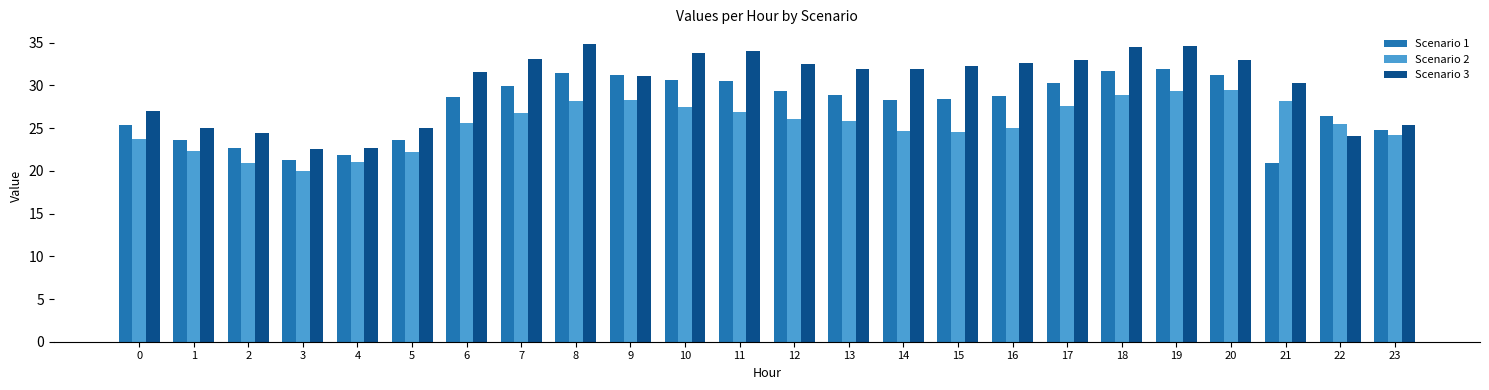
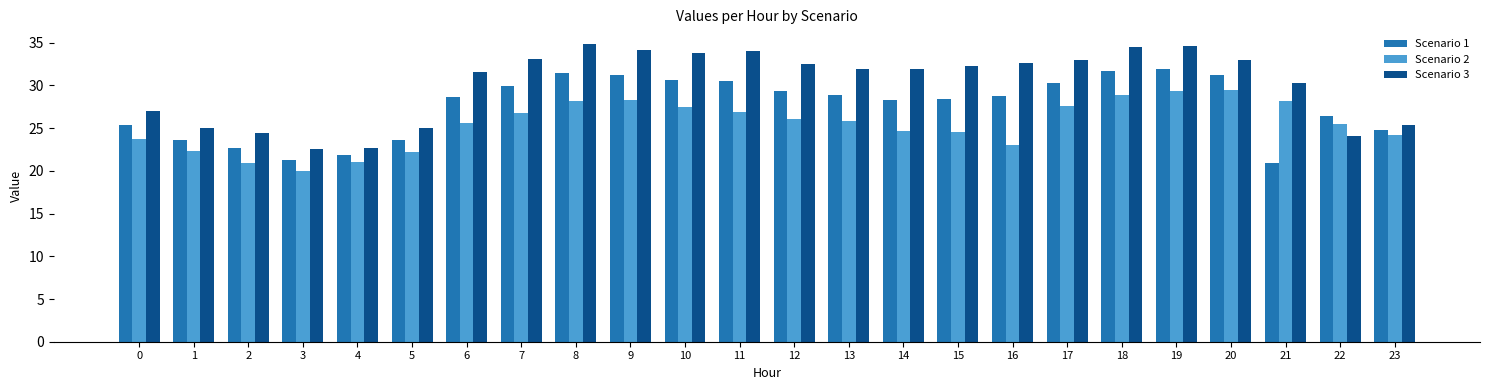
Scenario 3, 9: 31 -> 34
Scenario 2, 16: 25 -> 23
